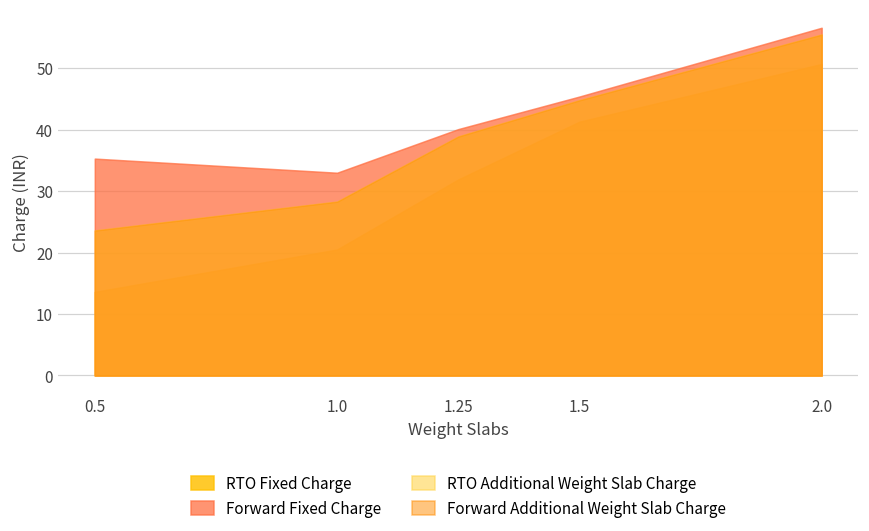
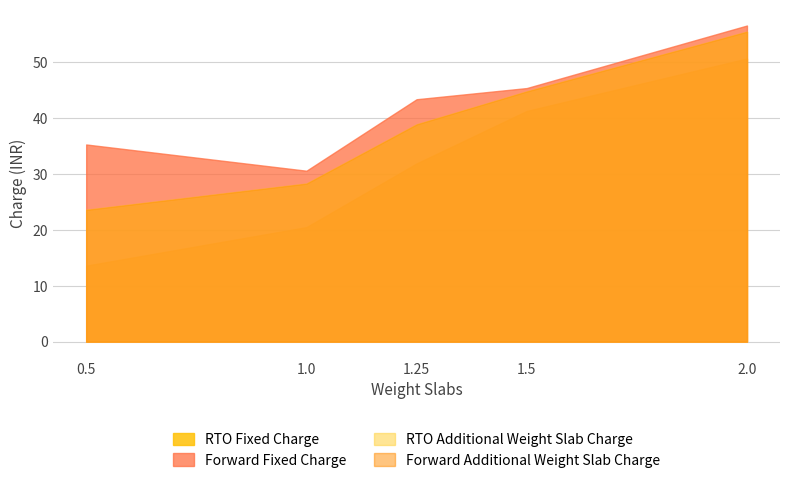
Forward Fixed Charge, 1.0: 33 -> 31
Forward Fixed Charge, 1.25: 40 -> 43
